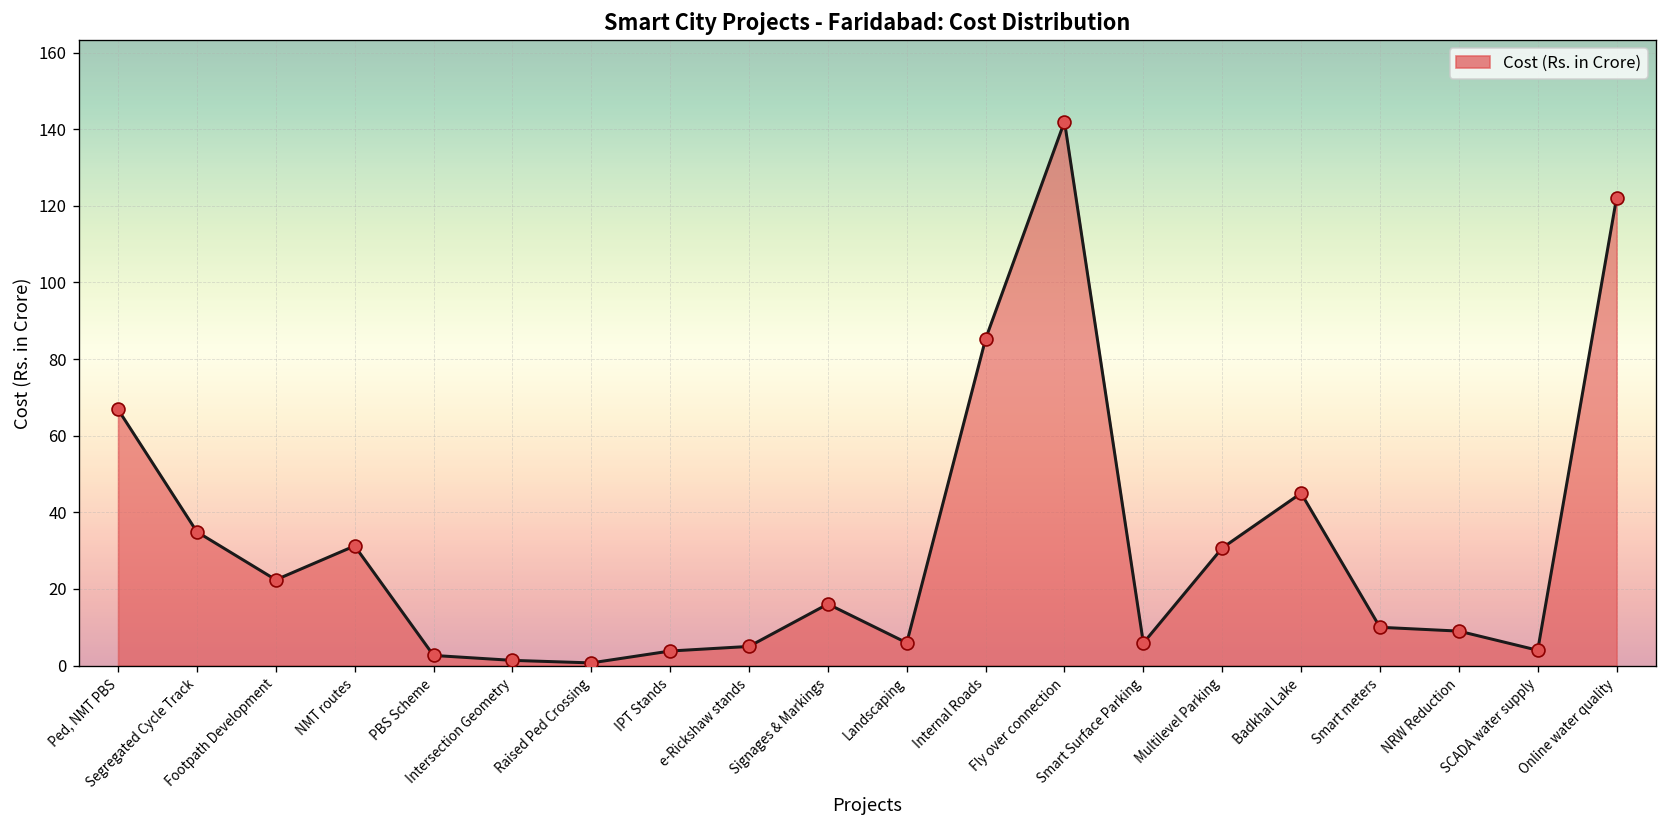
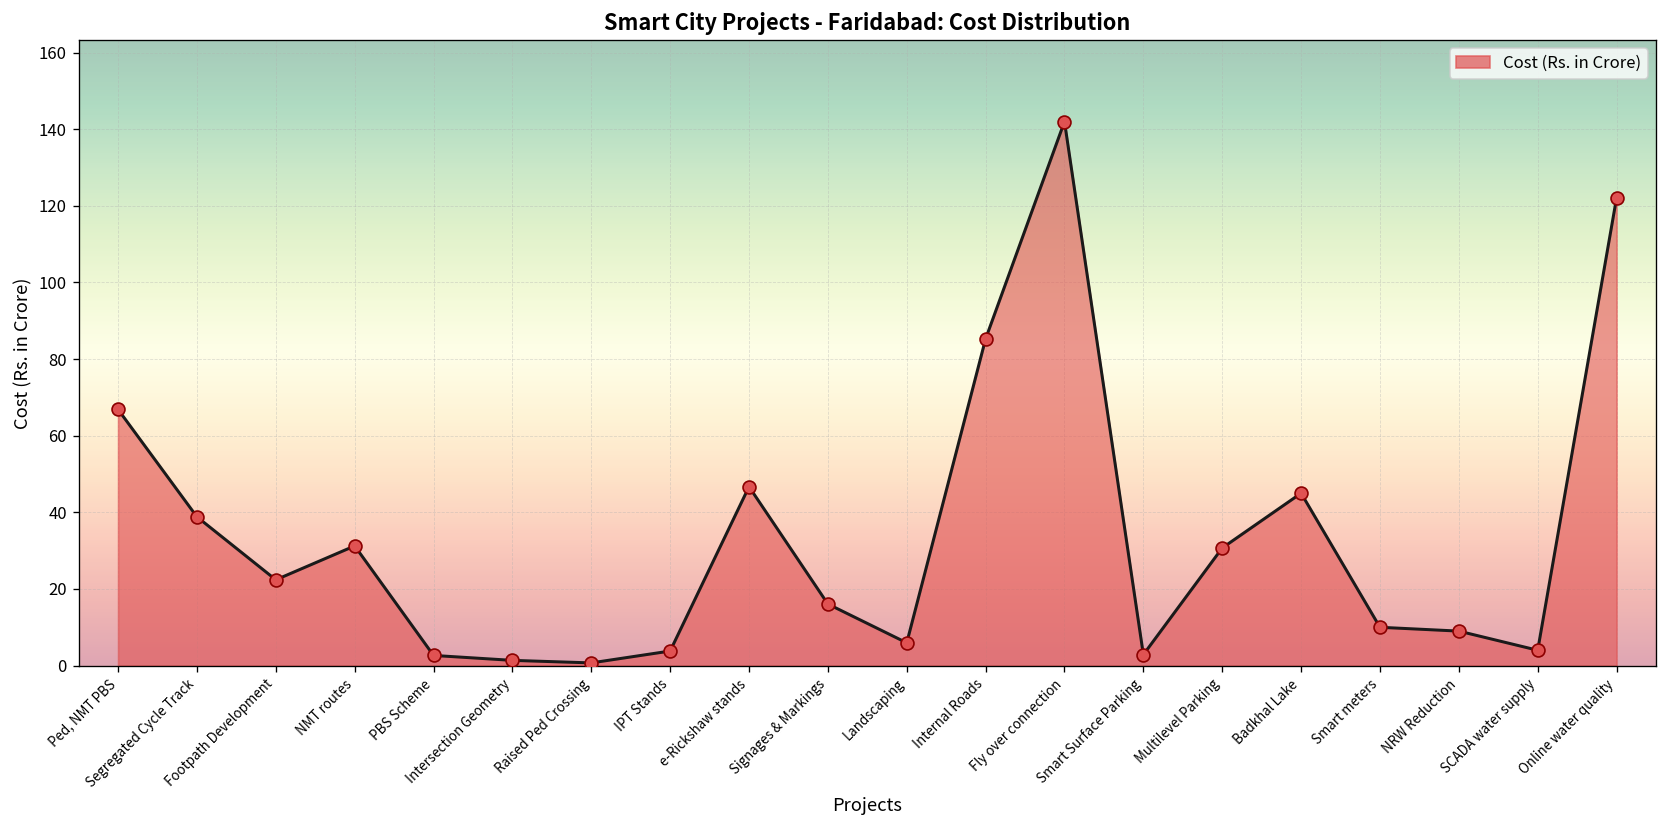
Segregated Cycle Track: 35 -> 39
e-Rickshaw stands: 5 -> 47
Smart Surface Parking: 6 -> 3
